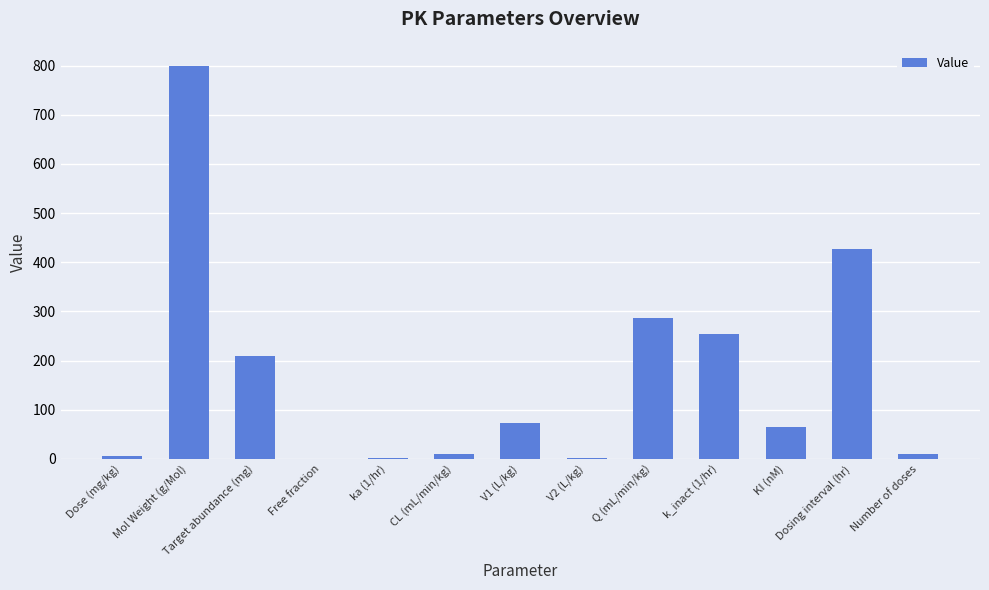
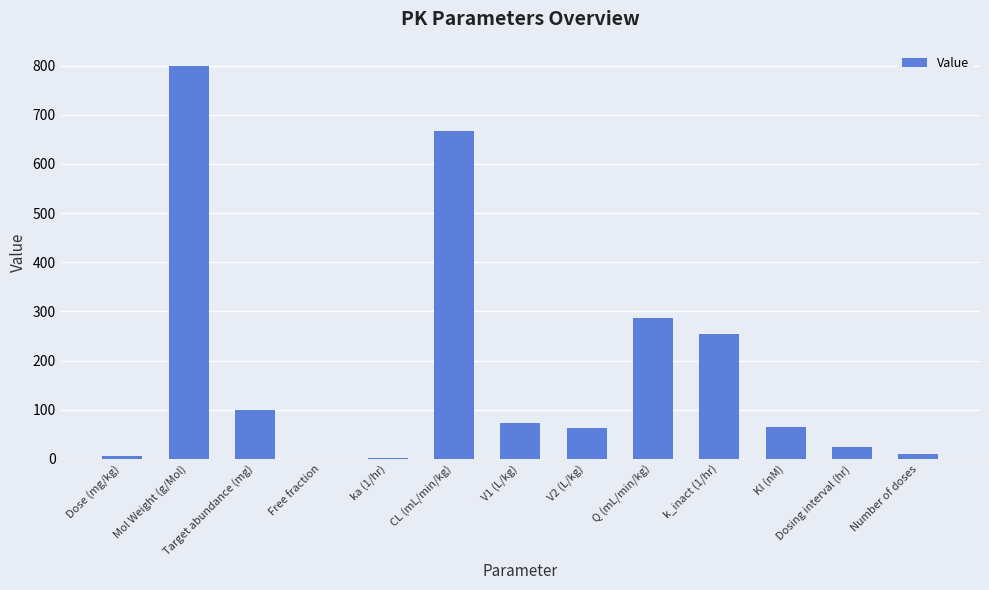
Target abundance (mg): 210 -> 100
CL (mL/min/kg): 10 -> 670
V2 (L/kg): 0 -> 60
Dosing interval (hr): 430 -> 20
